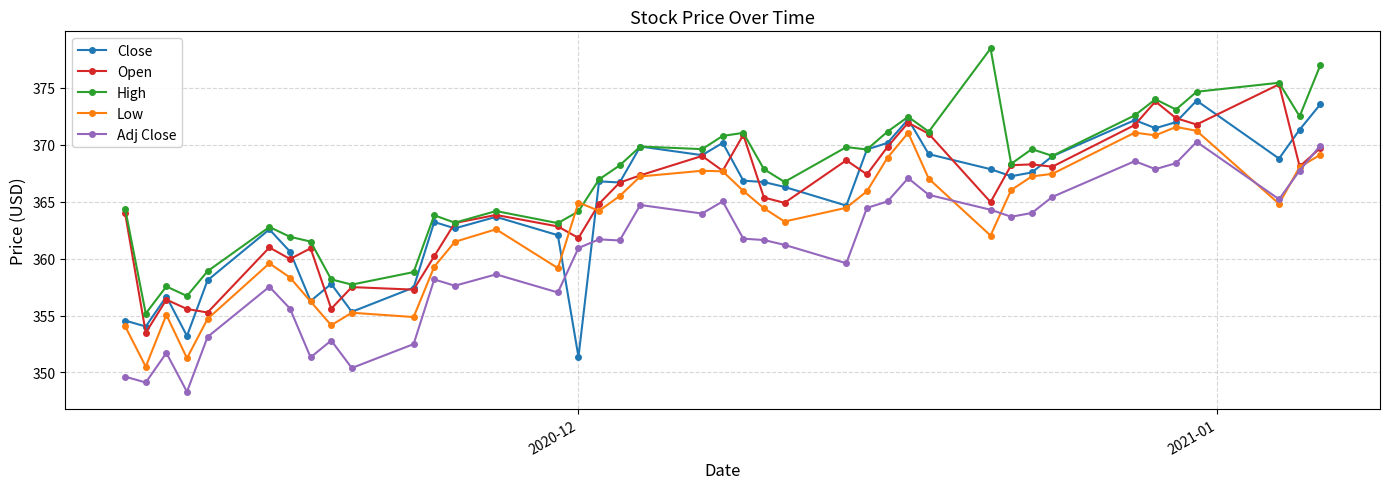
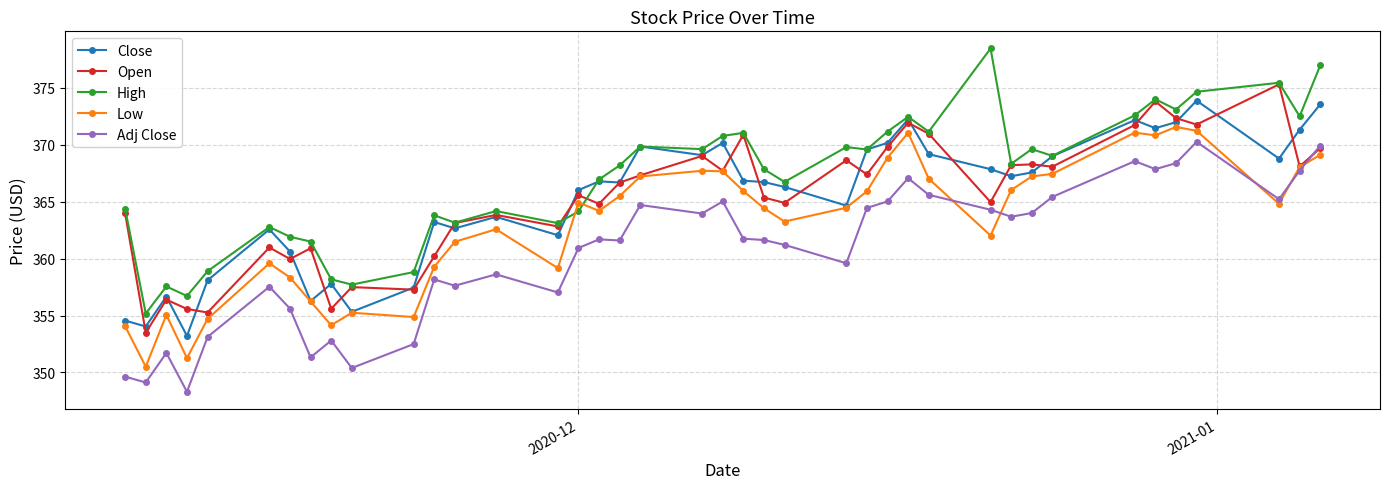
Close, 2020-12: 351.4 -> 366.0
Open, 2020-12: 361.8 -> 365.6
